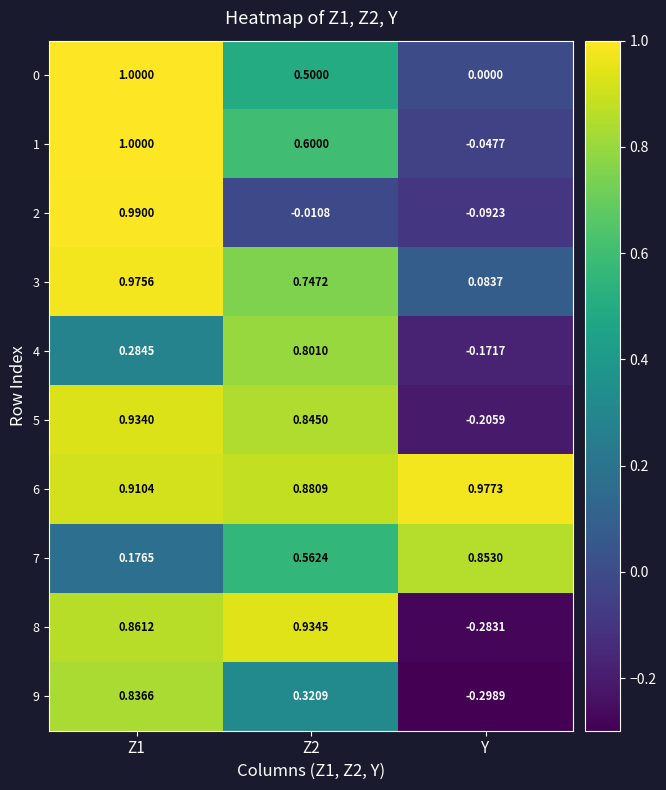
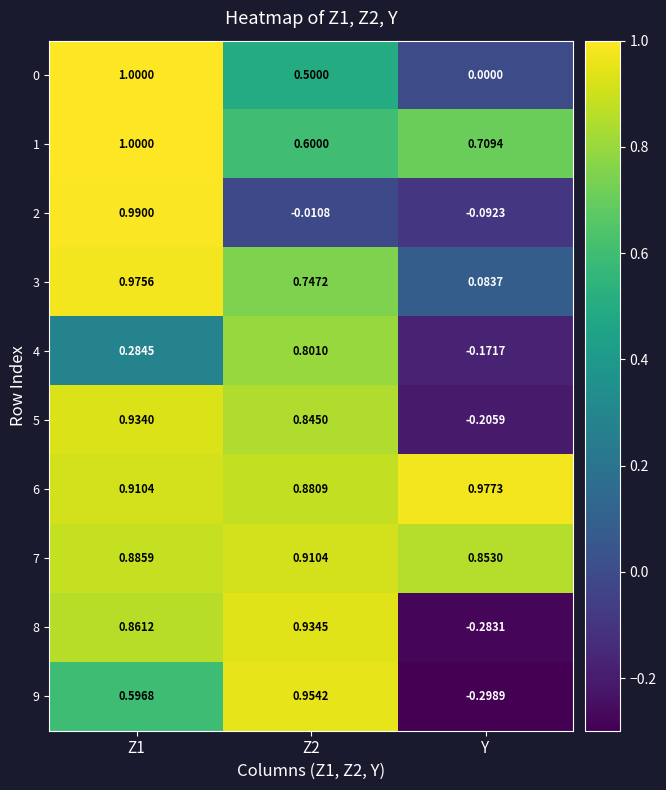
1, Y: -0.0477 -> 0.7094
7, Z1: 0.1765 -> 0.8859
7, Z2: 0.5624 -> 0.9104
9, Z1: 0.8366 -> 0.5968
9, Z2: 0.3209 -> 0.9542
